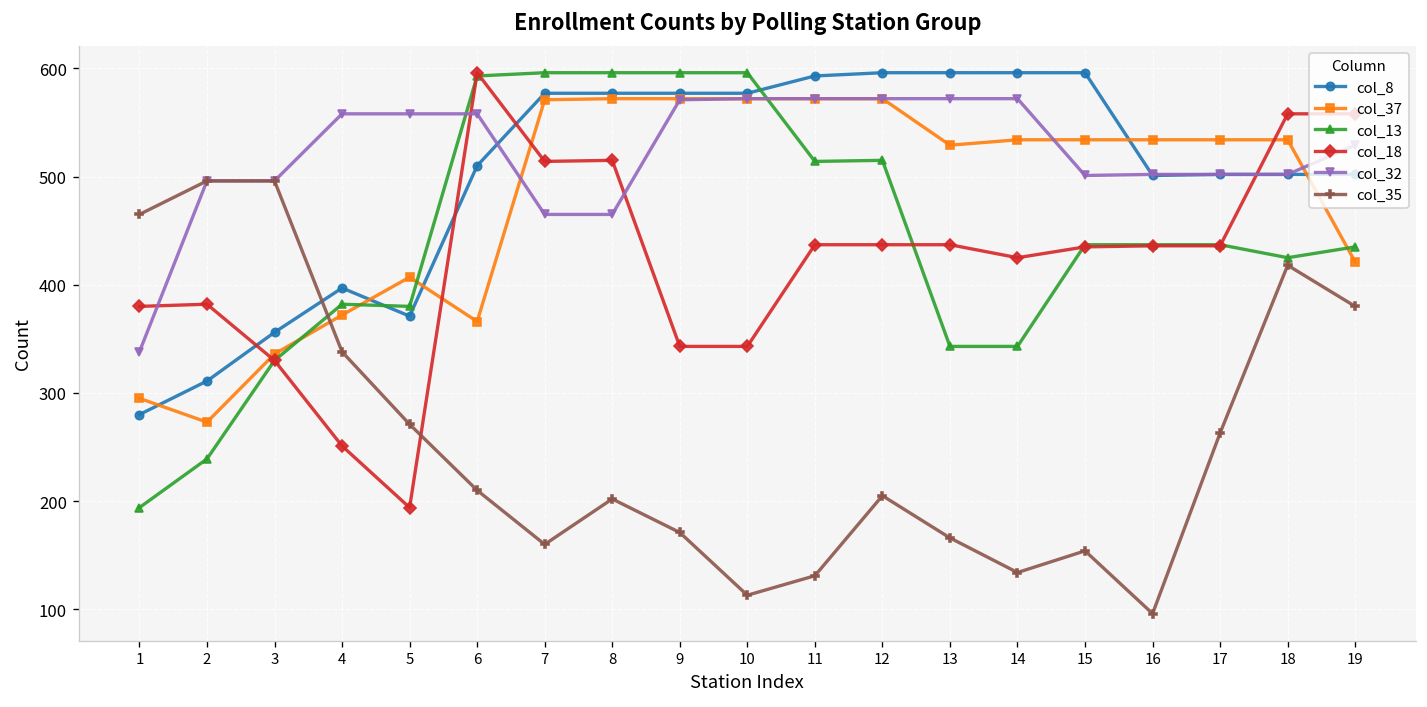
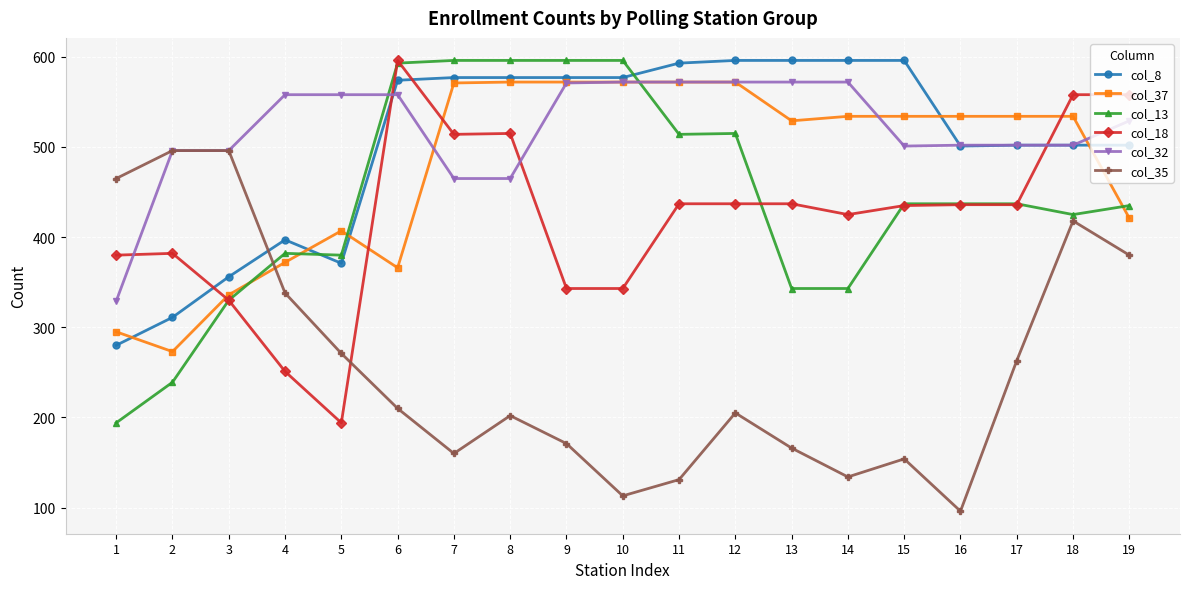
col_32, 1: 340 -> 330
col_8, 6: 510 -> 570
